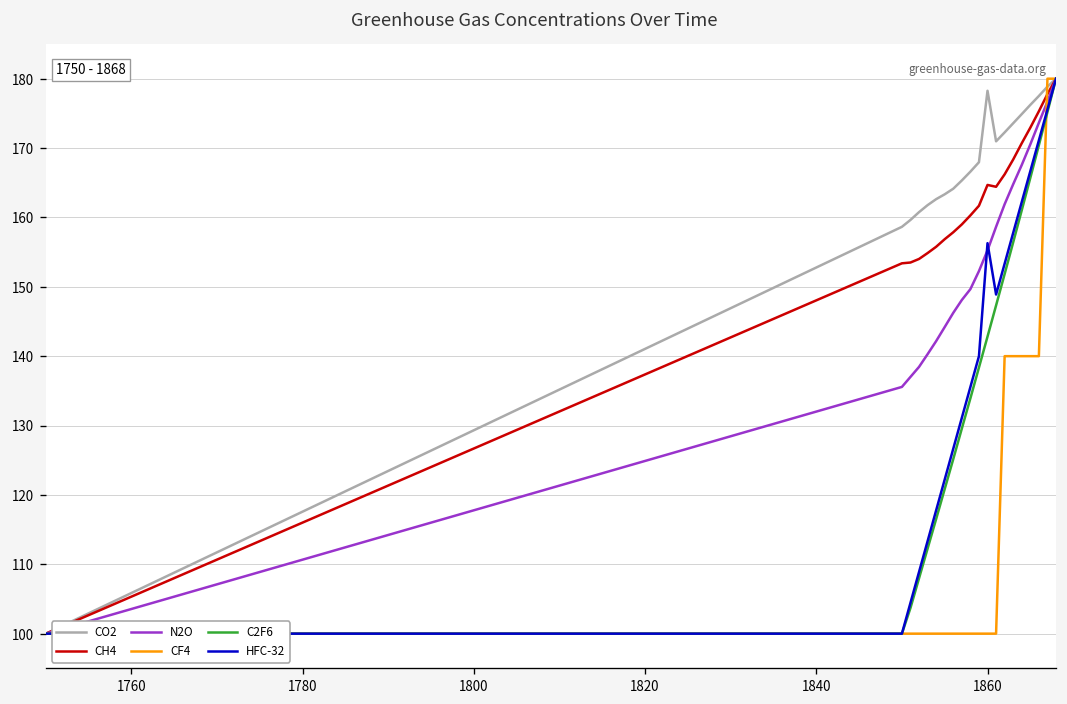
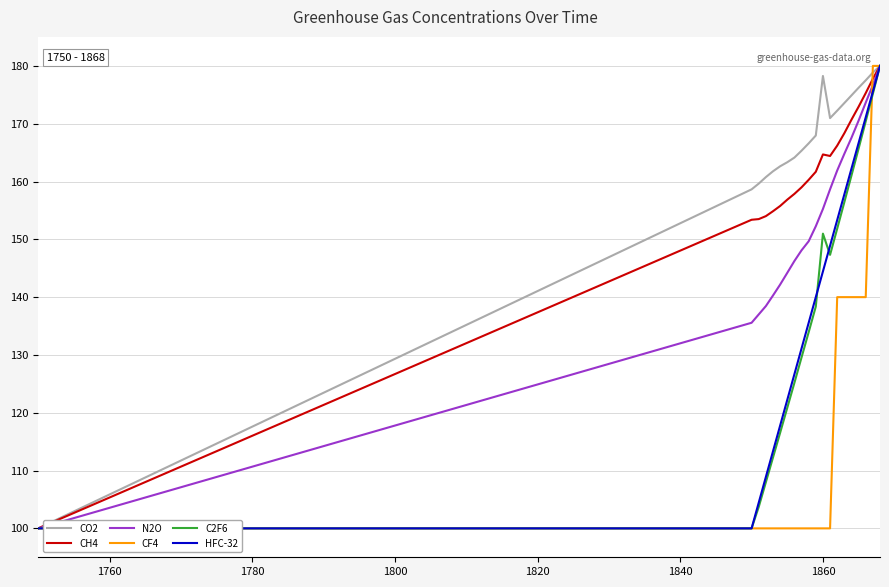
C2F6, 1860: 143 -> 151
HFC-32, 1860: 156 -> 144
